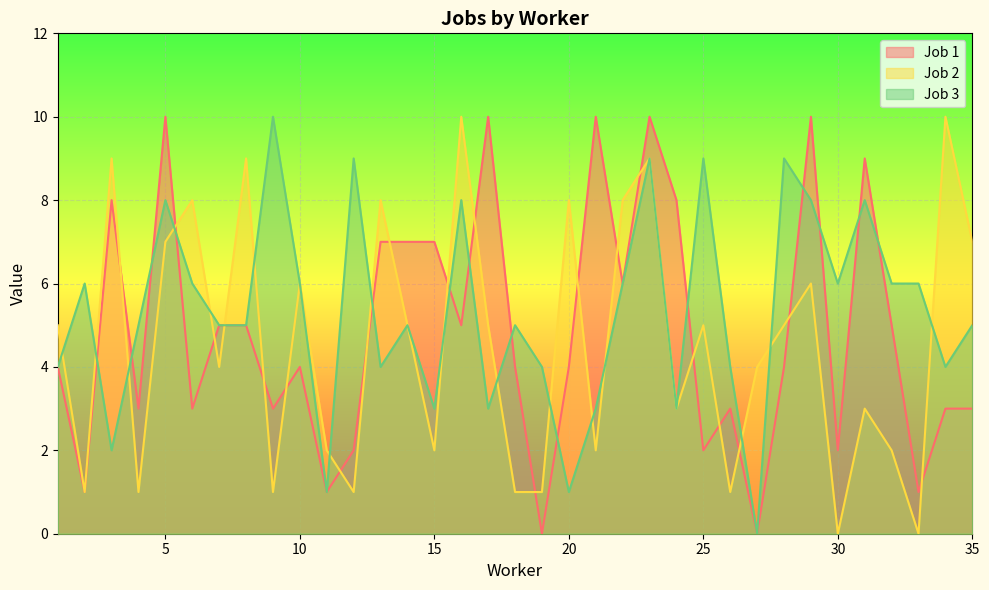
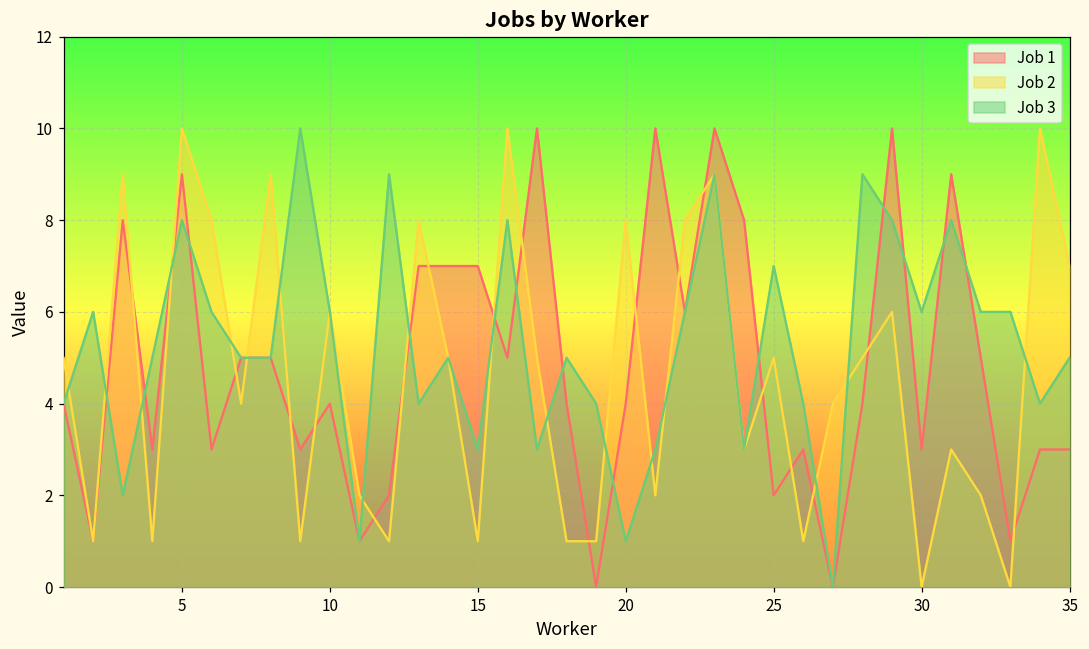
Job 1, 5: 10 -> 9
Job 2, 5: 7 -> 10
Job 2, 15: 2 -> 1
Job 3, 25: 9 -> 7
Job 1, 30: 2 -> 3
